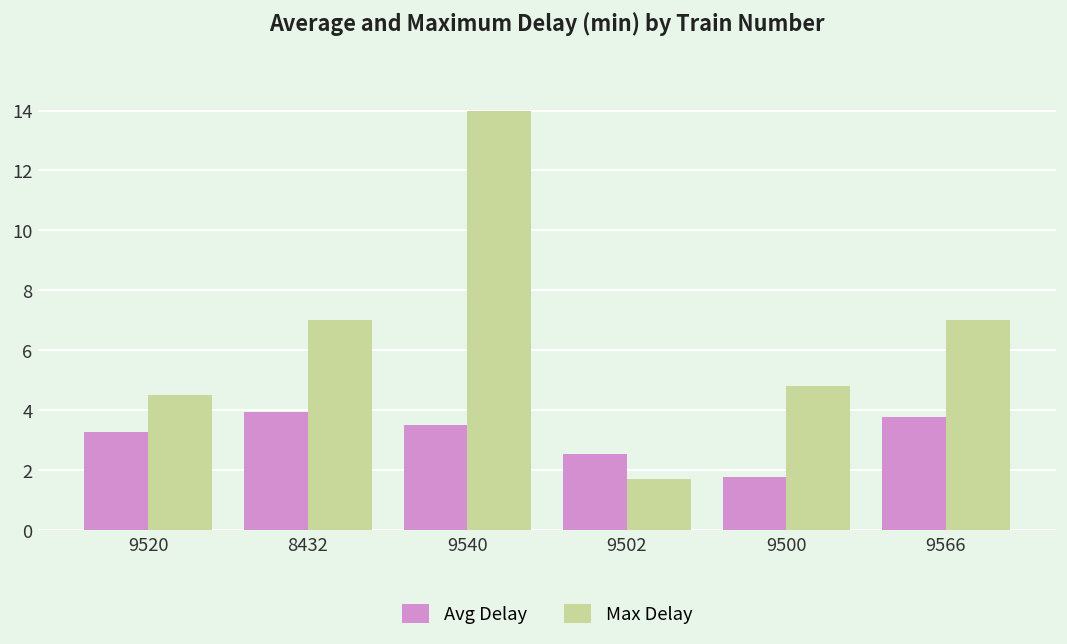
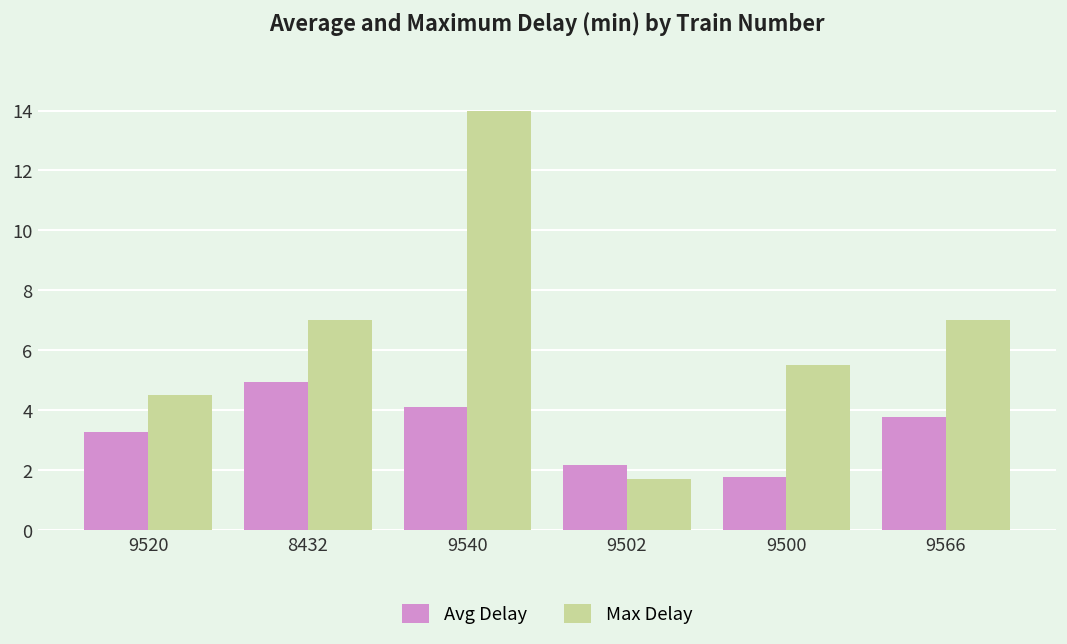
Avg Delay, 8432: 3.9 -> 5.0
Avg Delay, 9540: 3.5 -> 4.1
Avg Delay, 9502: 2.6 -> 2.2
Max Delay, 9500: 4.8 -> 5.5
